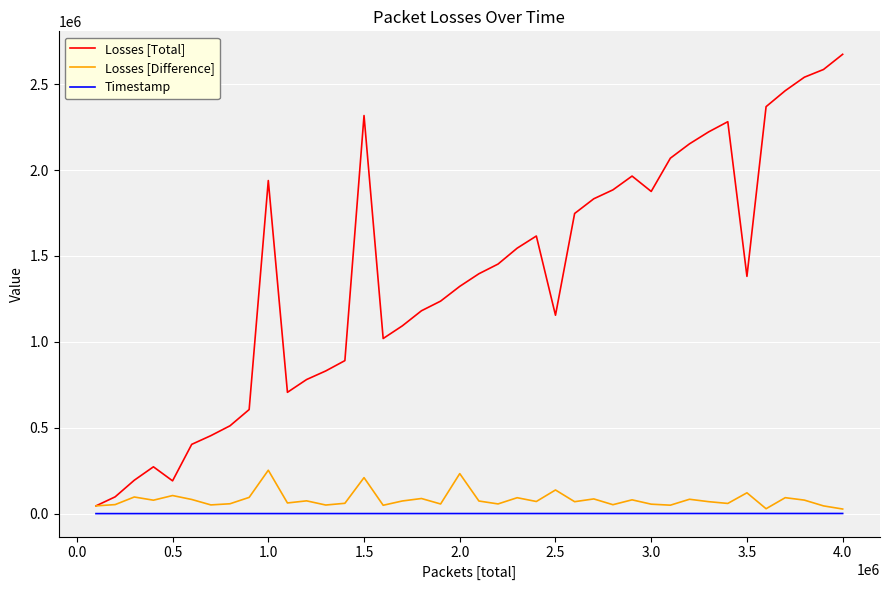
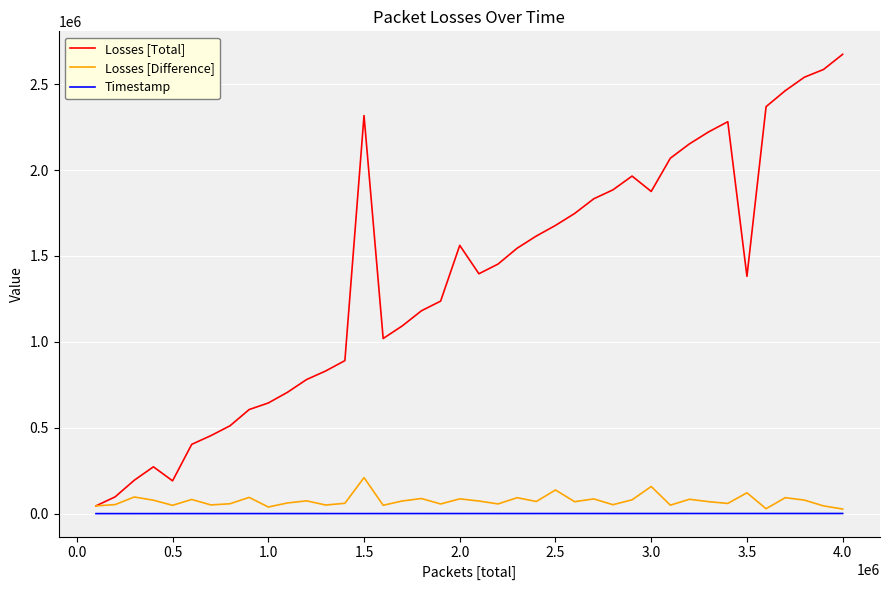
Losses [Difference], 0.5: 110000 -> 50000
Losses [Total], 1.0: 1940000 -> 640000
Losses [Difference], 1.0: 250000 -> 40000
Losses [Total], 2.0: 1320000 -> 1560000
Losses [Difference], 2.0: 230000 -> 90000
Losses [Total], 2.5: 1150000 -> 1680000
Losses [Difference], 3.0: 50000 -> 160000
